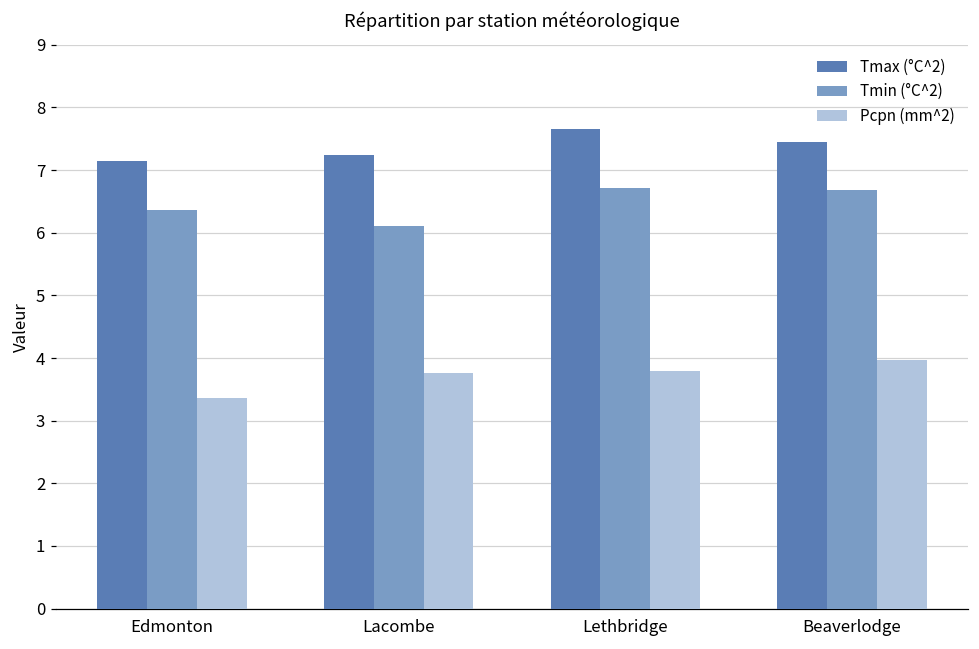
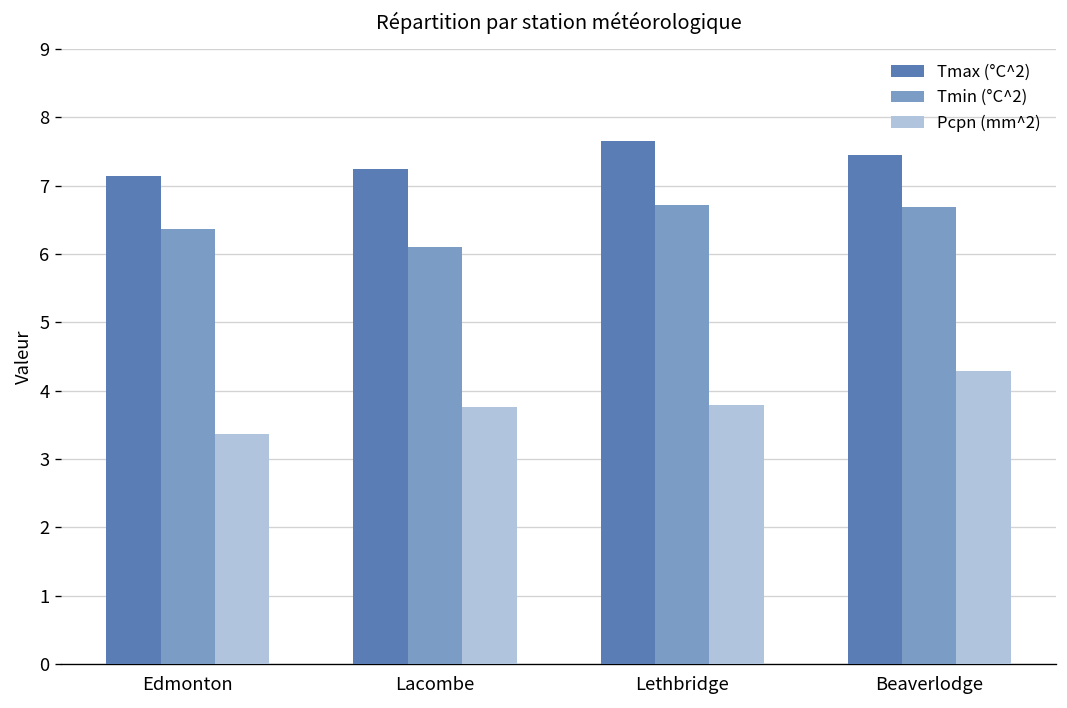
Pcpn (mm^2), Beaverlodge: 4.0 -> 4.3
